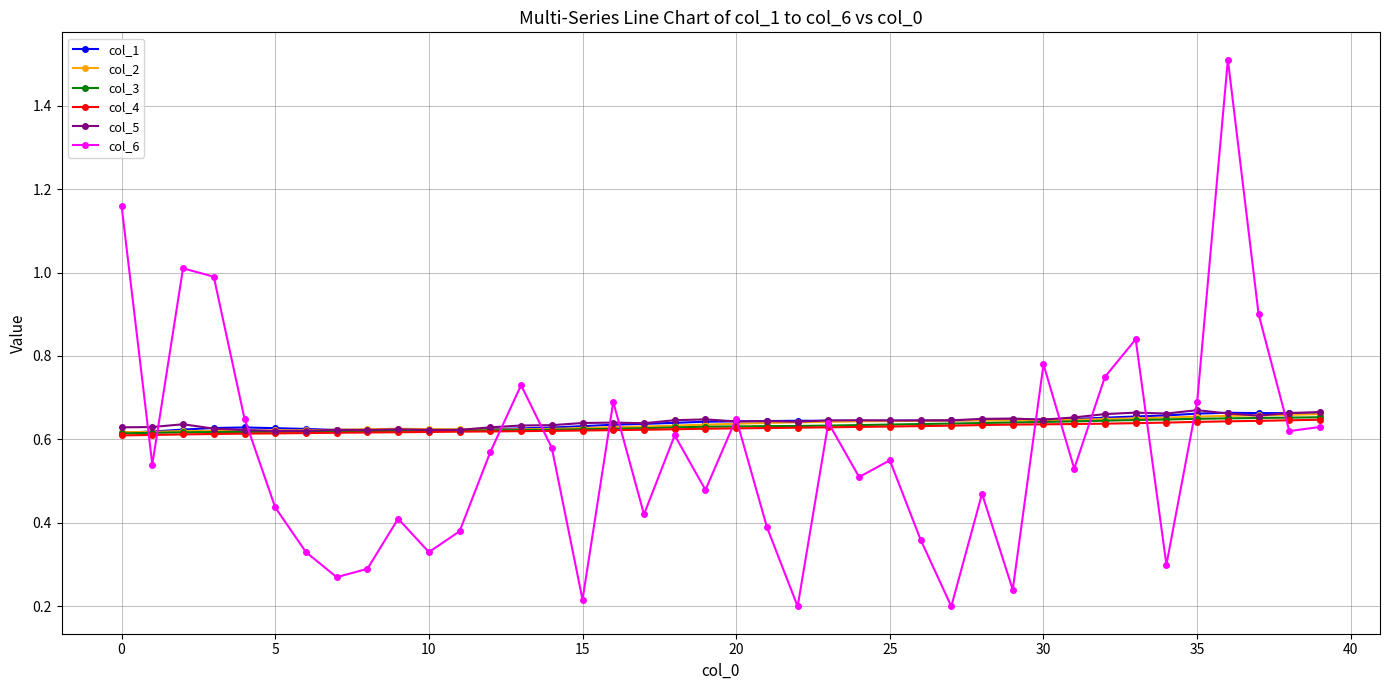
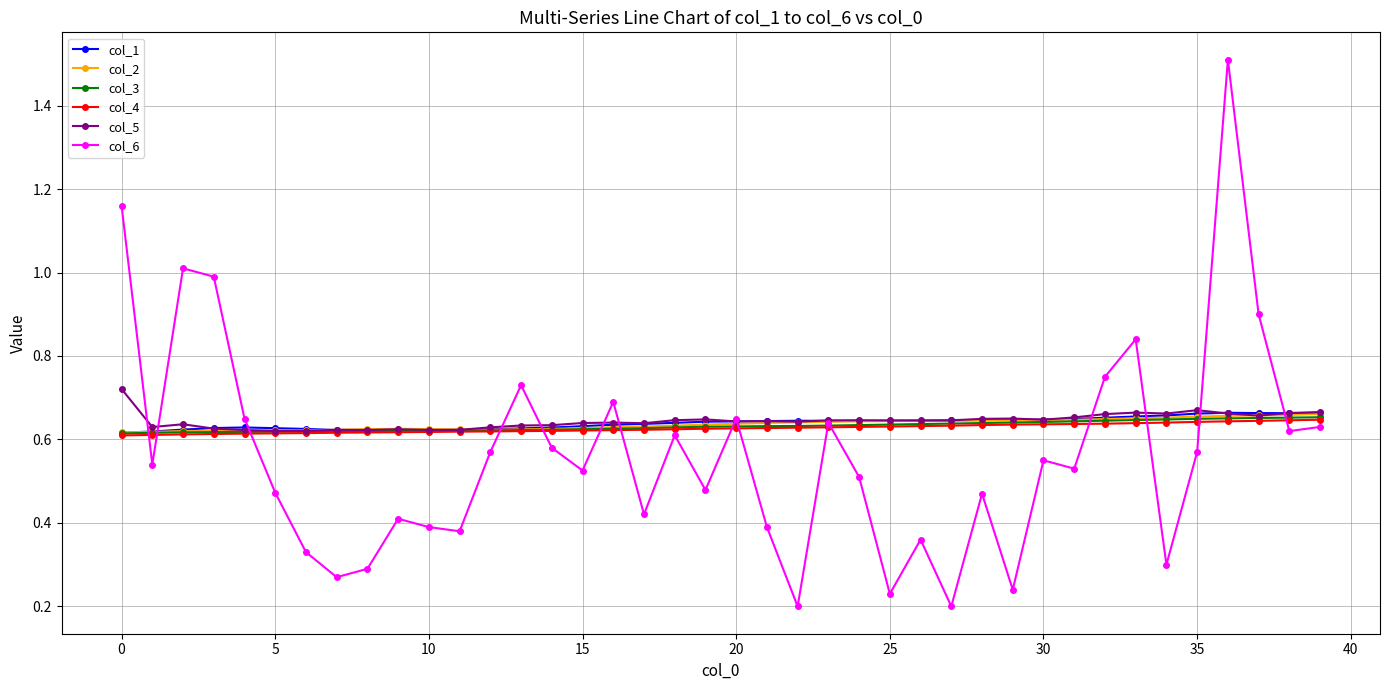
col_5, 0: 0.63 -> 0.72
col_6, 5: 0.44 -> 0.47
col_6, 10: 0.33 -> 0.39
col_6, 15: 0.22 -> 0.53
col_6, 25: 0.55 -> 0.23
col_6, 30: 0.78 -> 0.55
col_6, 35: 0.69 -> 0.57
